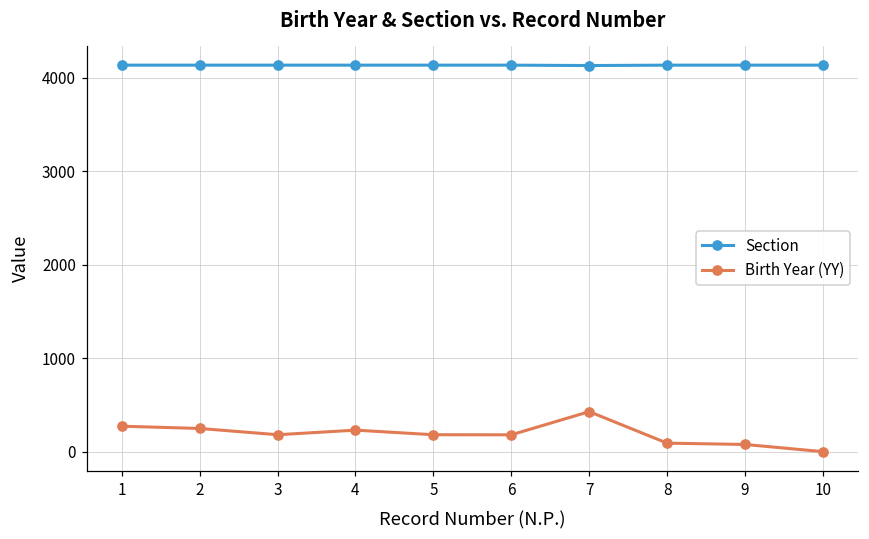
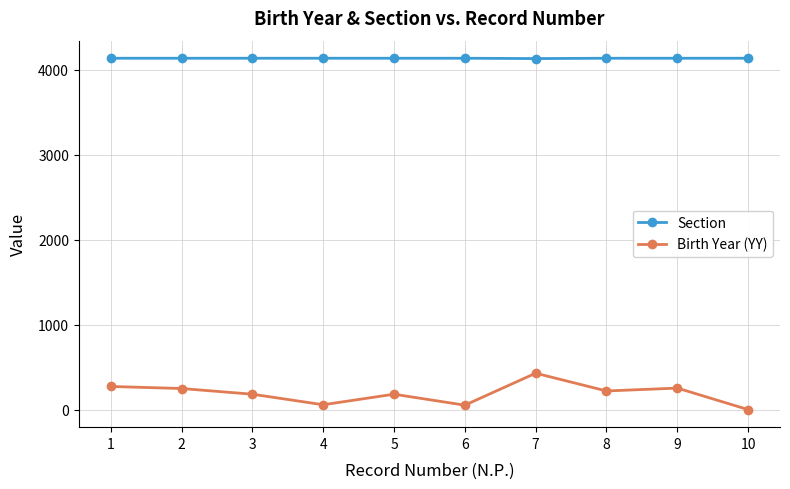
Birth Year (YY), 4: 200 -> 100
Birth Year (YY), 6: 200 -> 100
Birth Year (YY), 8: 100 -> 200
Birth Year (YY), 9: 100 -> 300
